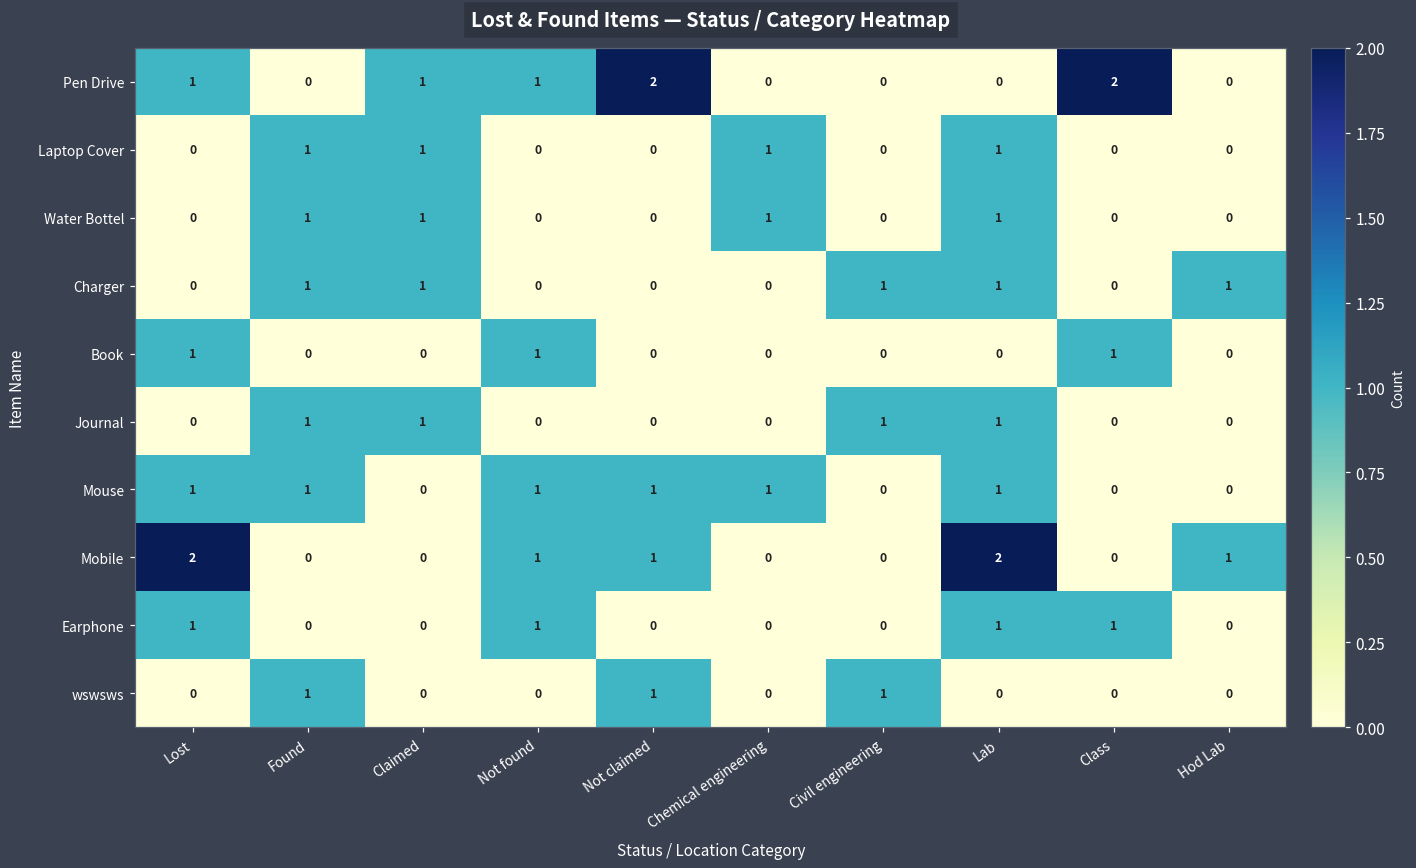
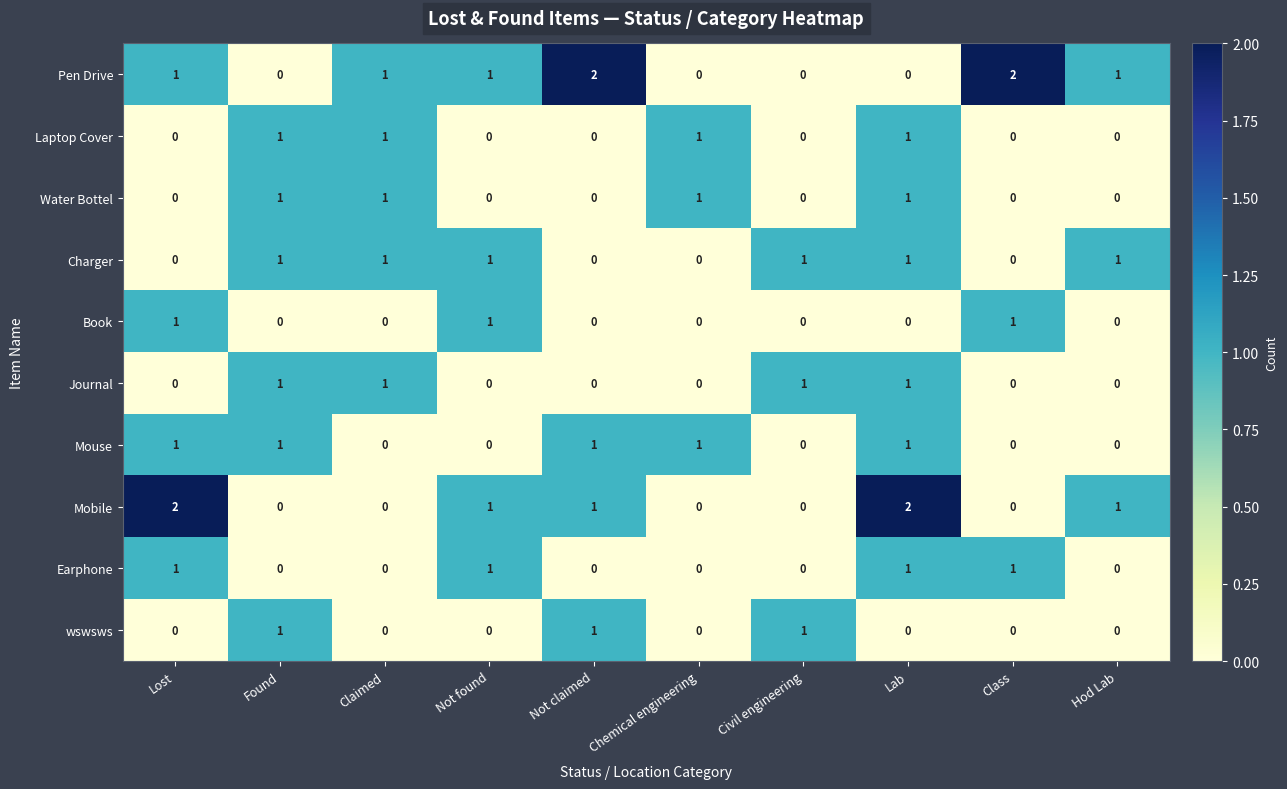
Pen Drive, Hod Lab: 0 -> 1
Charger, Not found: 0 -> 1
Mouse, Not found: 1 -> 0
